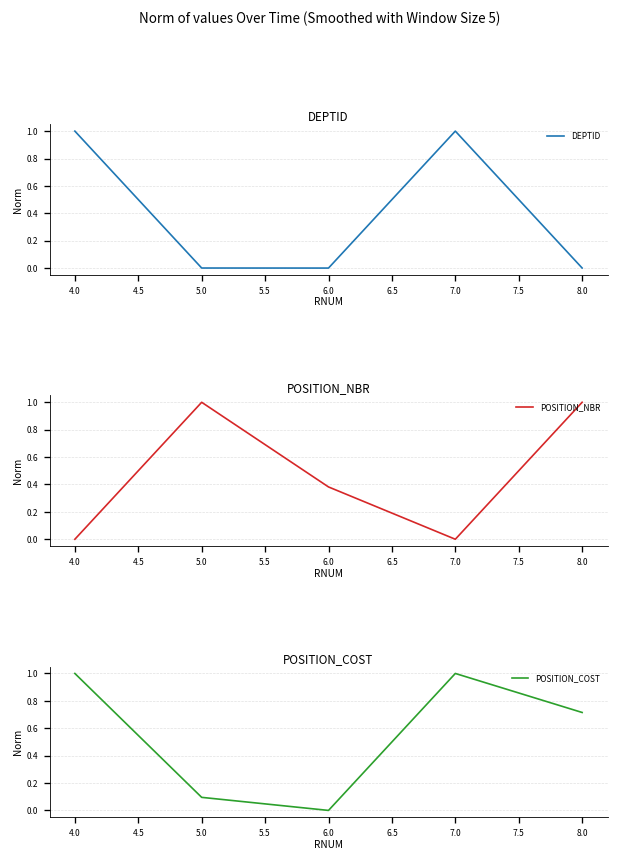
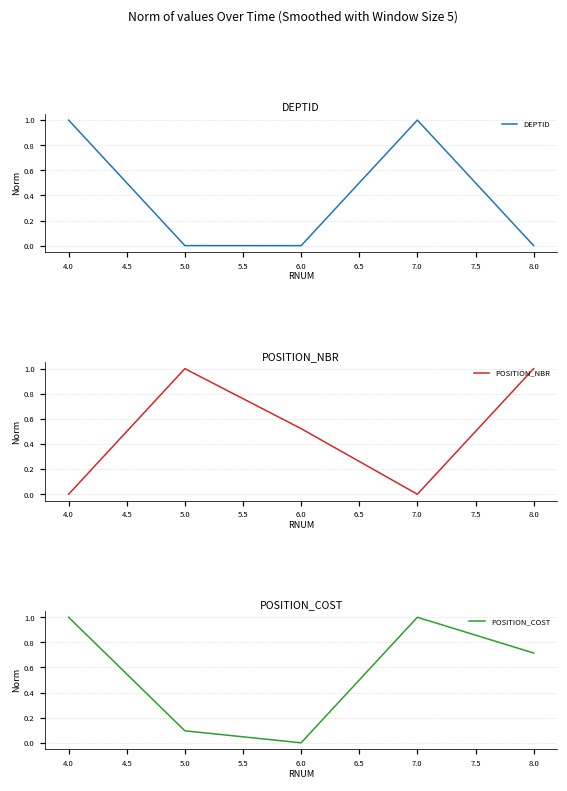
POSITION_NBR, 6.0: 0.38 -> 0.52
